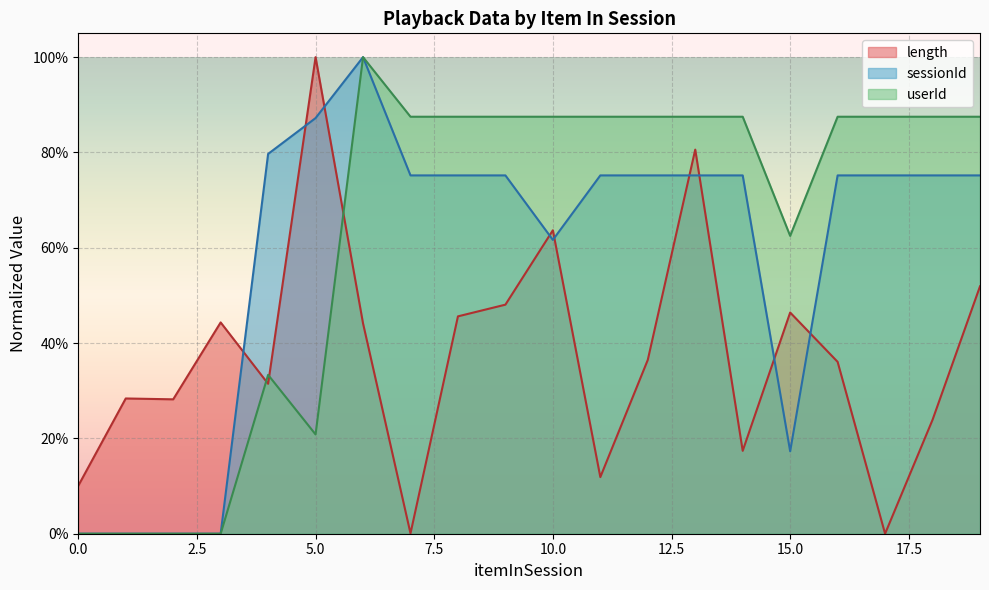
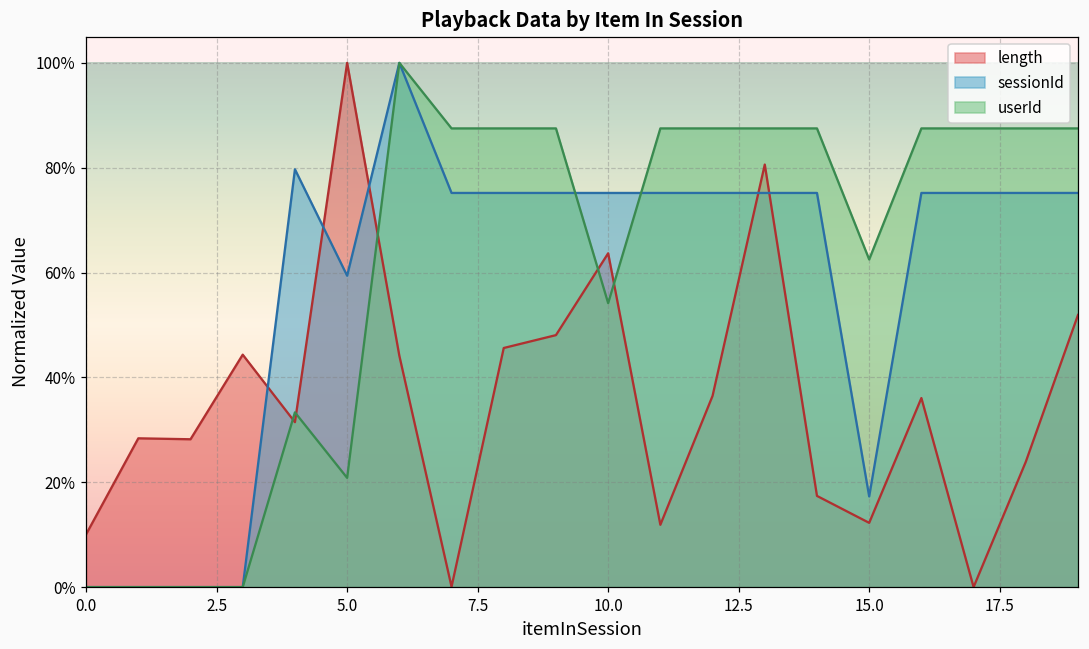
sessionId, 5.0: 87% -> 59%
sessionId, 10.0: 62% -> 75%
userId, 10.0: 88% -> 54%
length, 15.0: 46% -> 12%
